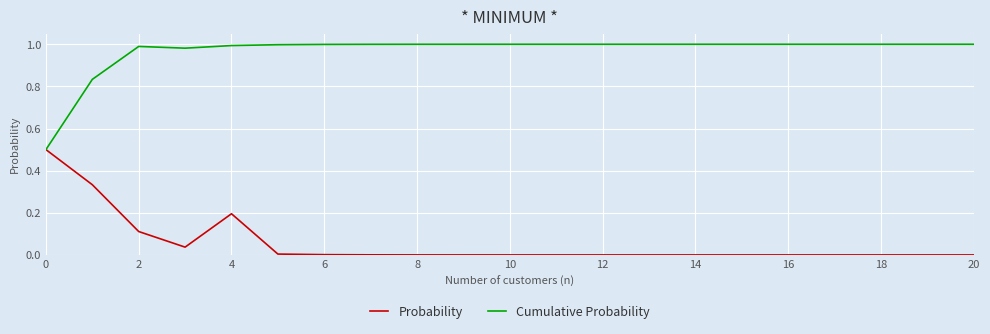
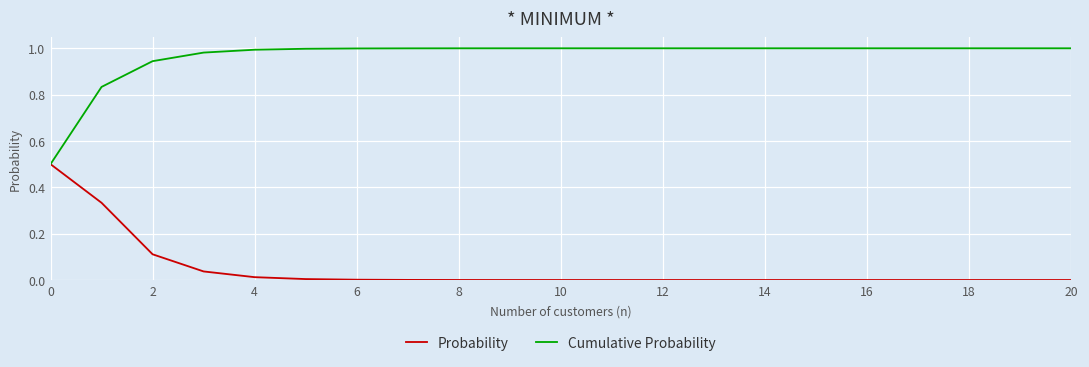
Cumulative Probability, 2: 0.99 -> 0.94
Probability, 4: 0.20 -> 0.01
